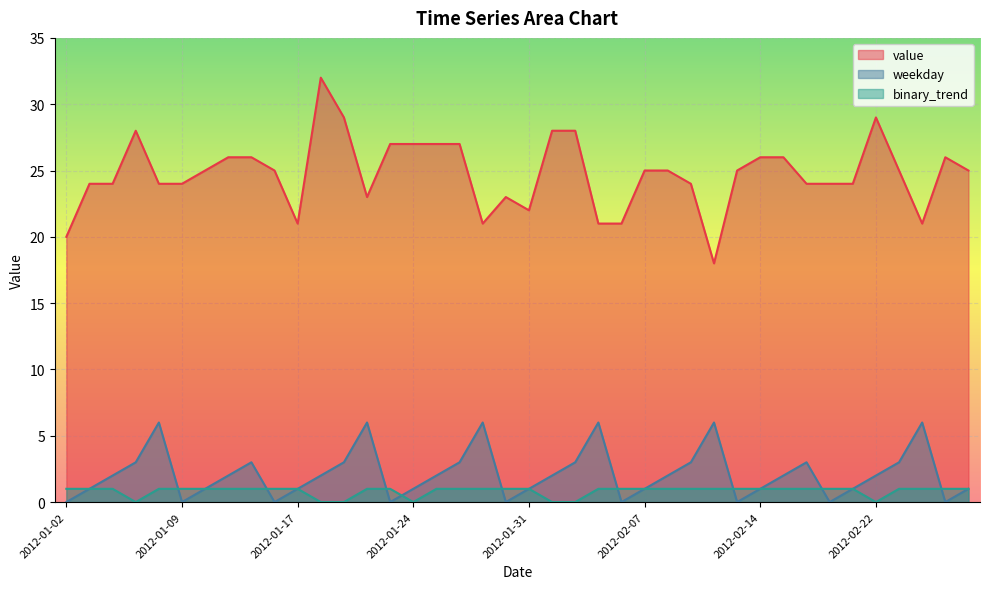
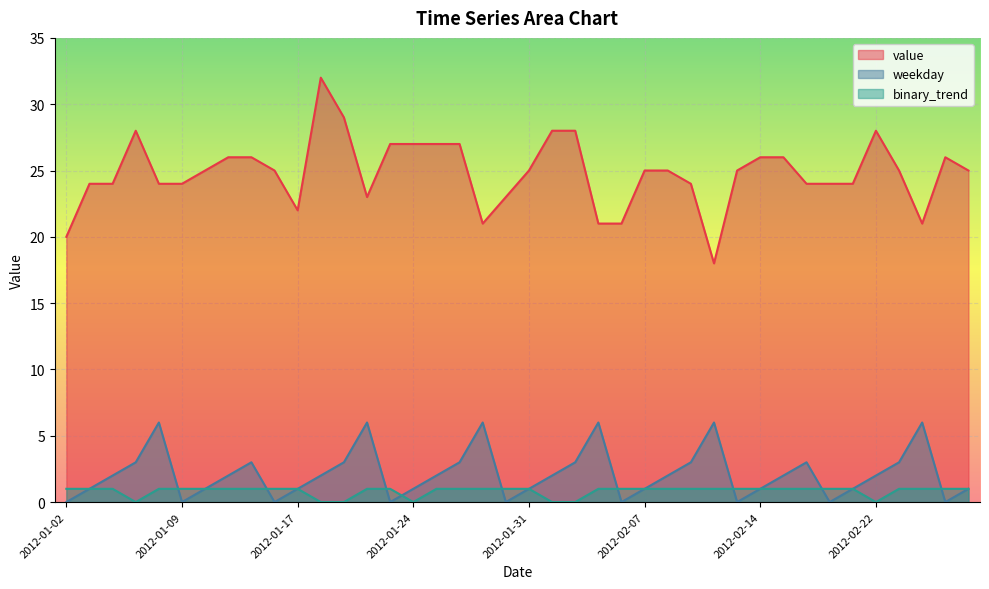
value, 2012-01-17: 21 -> 22
value, 2012-01-31: 22 -> 25
value, 2012-02-22: 29 -> 28
